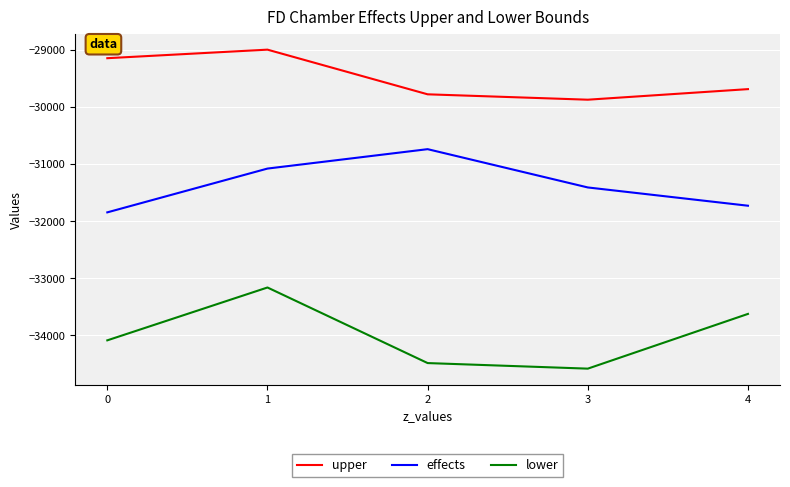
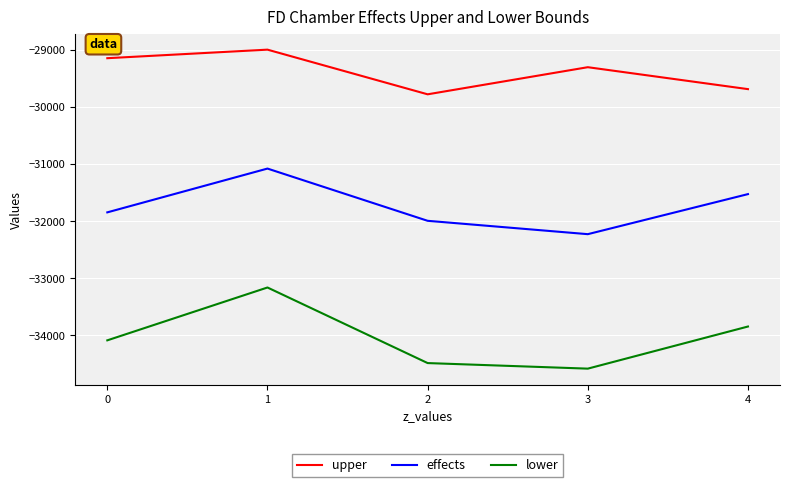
effects, 2: -30700 -> -32000
upper, 3: -29900 -> -29300
effects, 3: -31400 -> -32200
effects, 4: -31700 -> -31500
lower, 4: -33600 -> -33800
